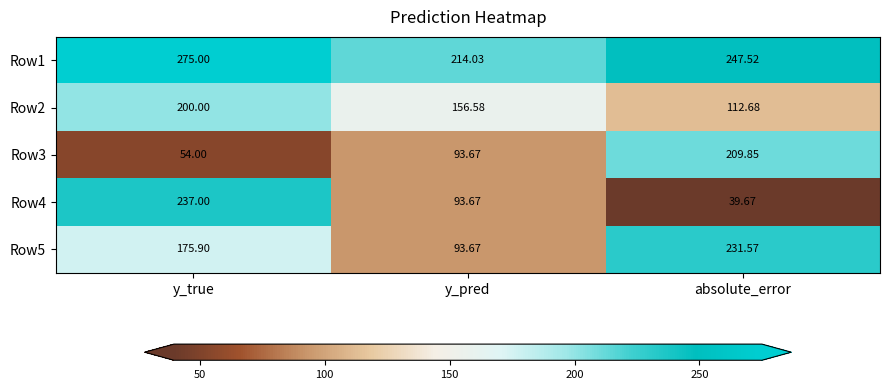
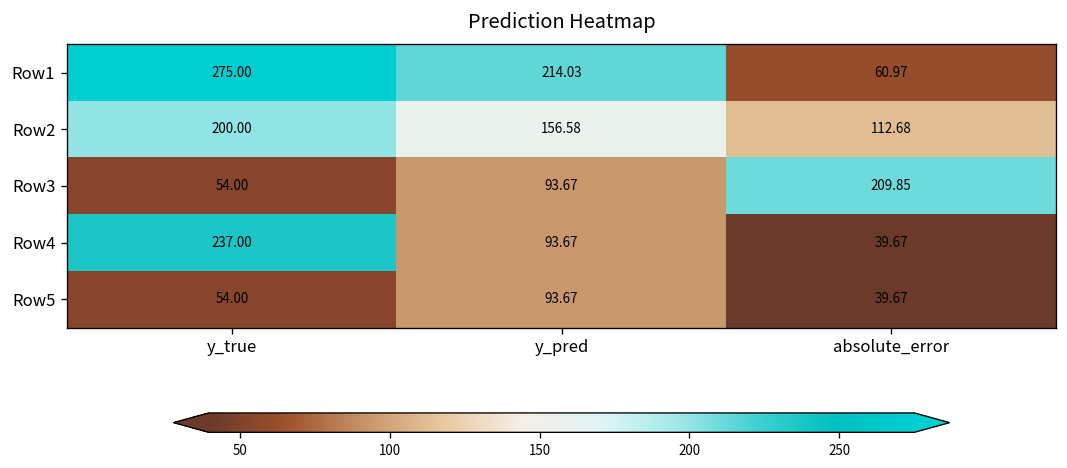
Row1, absolute_error: 247.52 -> 60.97
Row5, y_true: 175.90 -> 54.00
Row5, absolute_error: 231.57 -> 39.67
